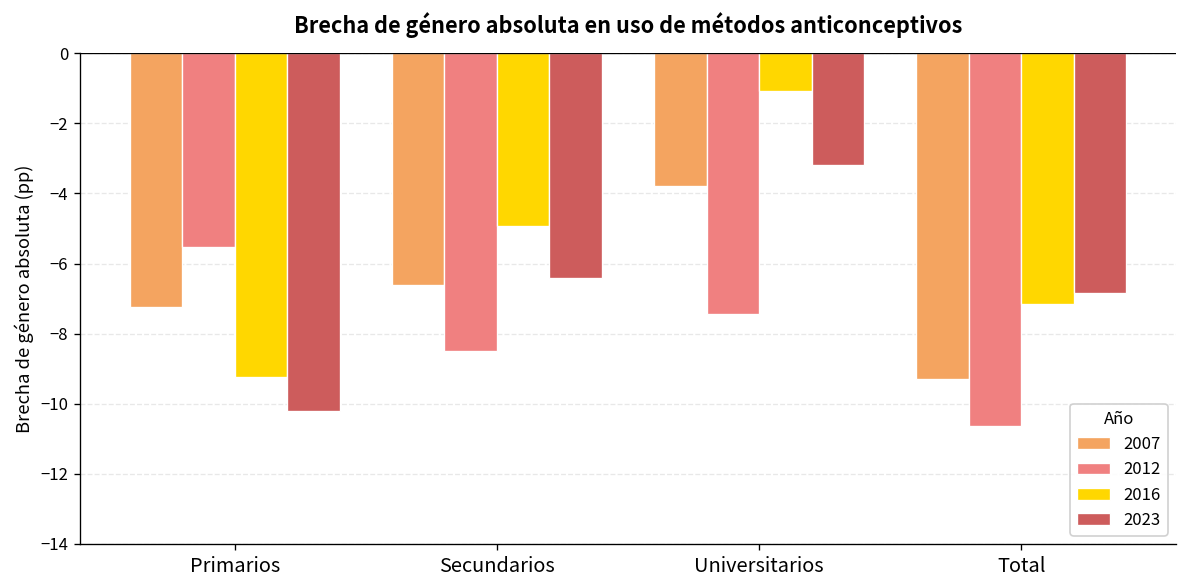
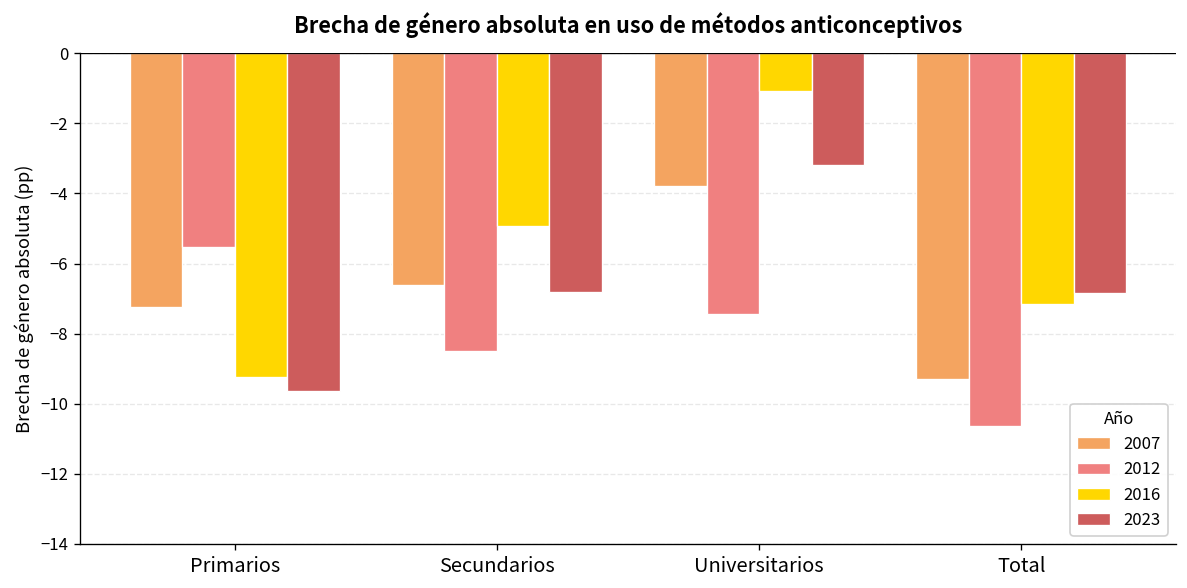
2023, Primarios: -10.2 -> -9.6
2023, Secundarios: -6.4 -> -6.8
